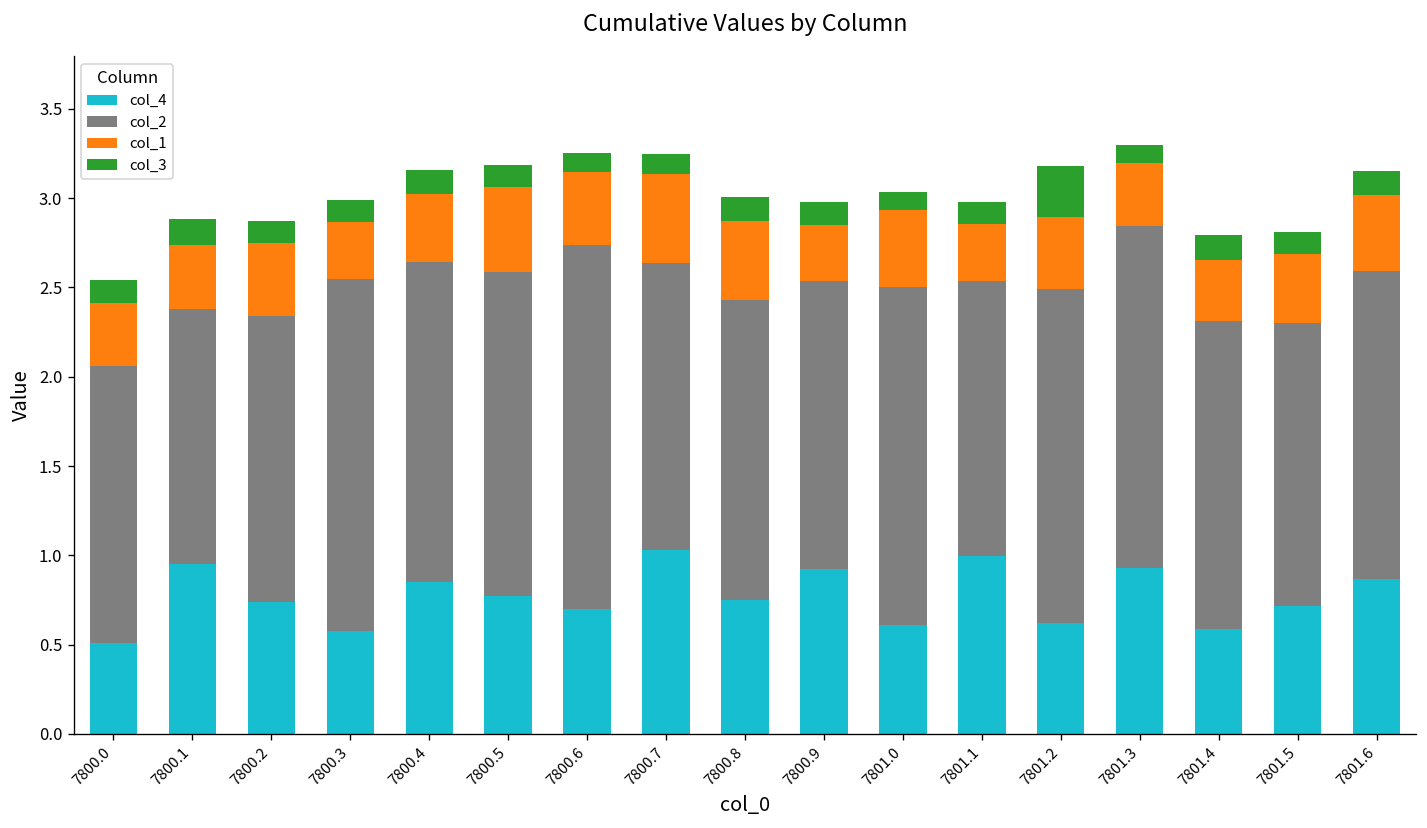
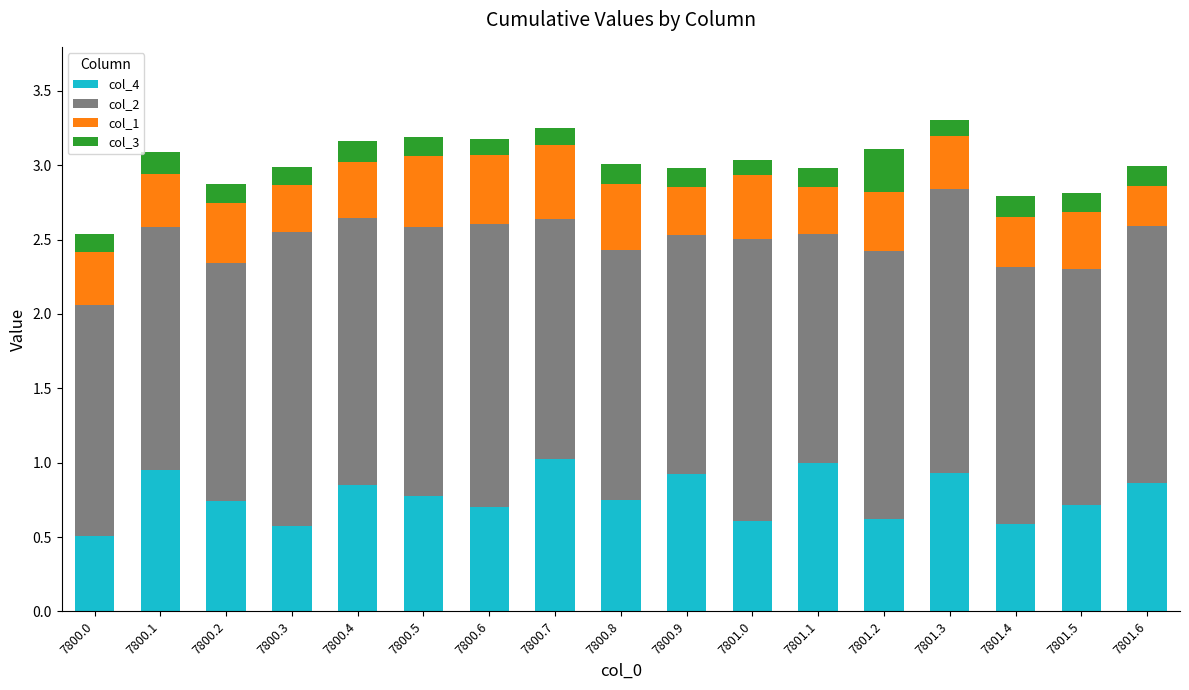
col_2, 7800.1: 1.43 -> 1.63
col_2, 7800.6: 2.04 -> 1.91
col_1, 7800.6: 0.41 -> 0.46
col_2, 7801.2: 1.87 -> 1.80
col_1, 7801.6: 0.42 -> 0.27
